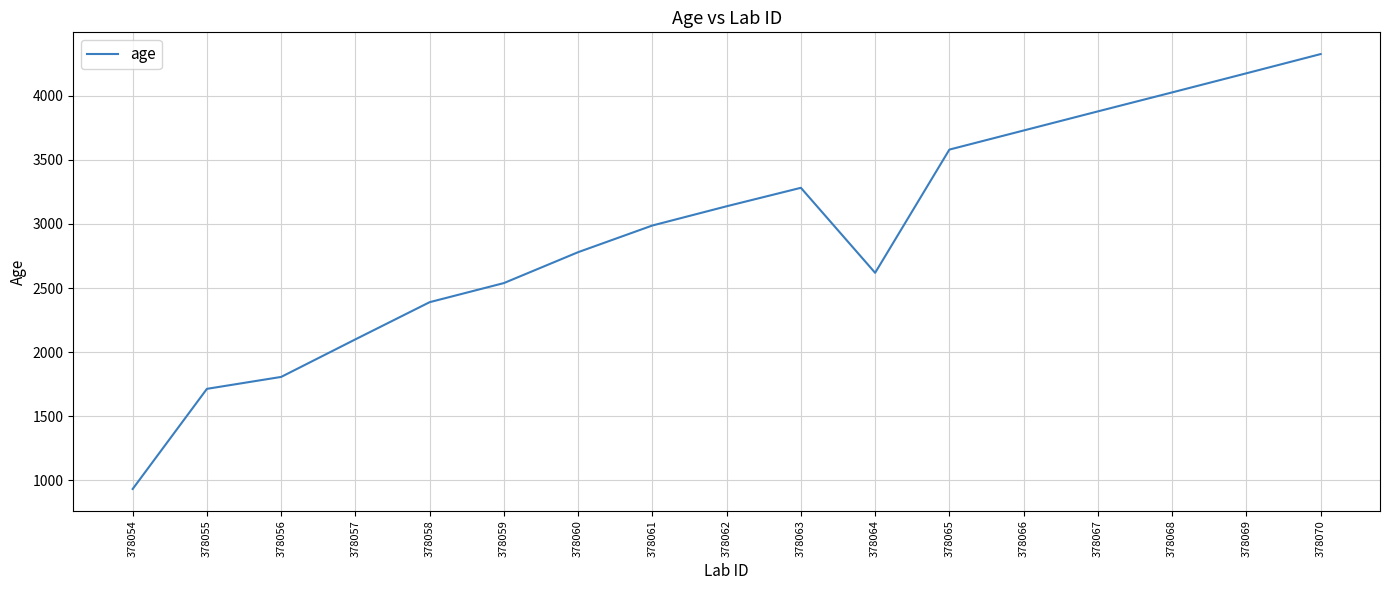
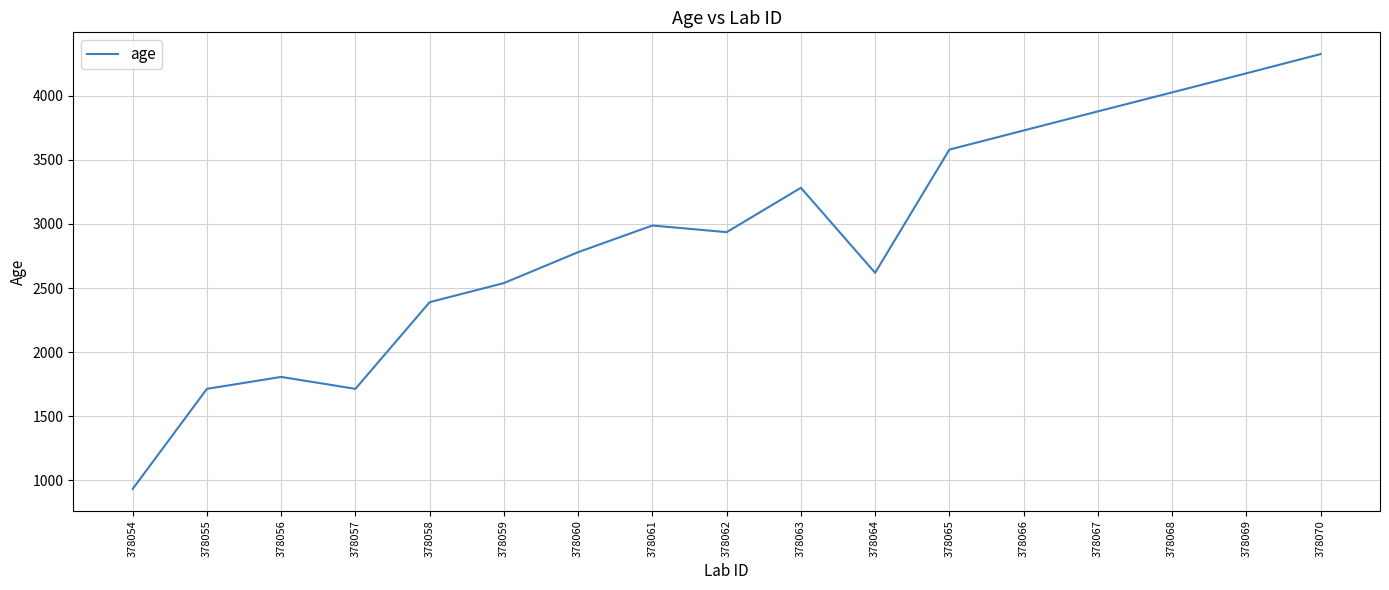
378057: 2100 -> 1710
378062: 3140 -> 2940
